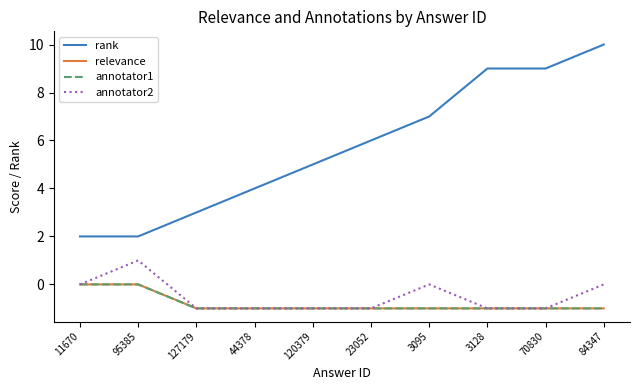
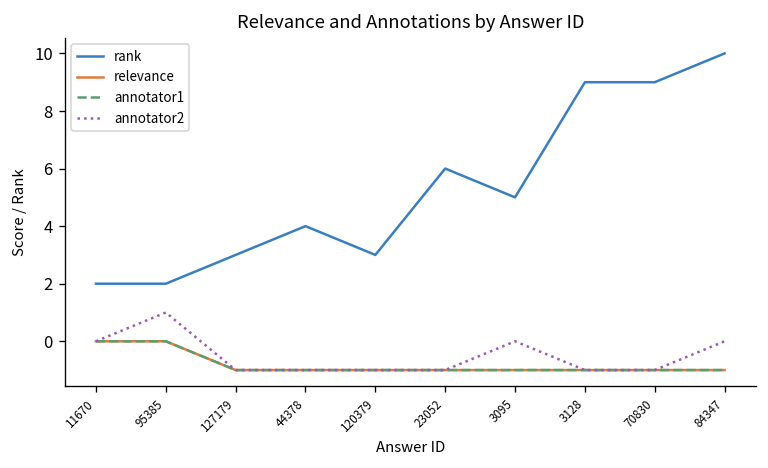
rank, 120379: 5 -> 3
rank, 3095: 7 -> 5
